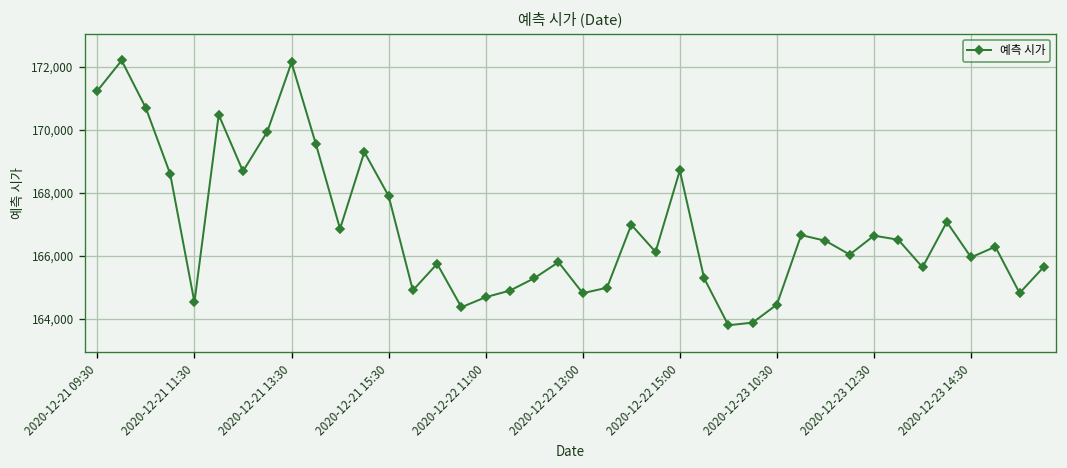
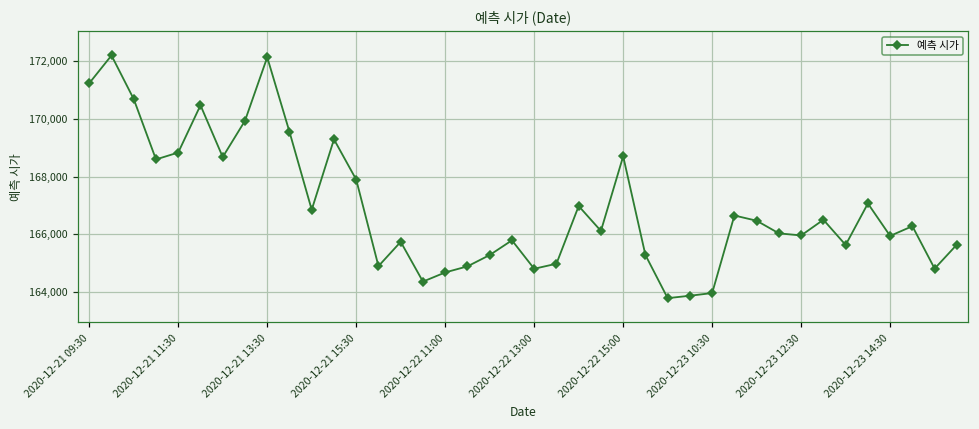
2020-12-21 11:30: 164,500 -> 168,800
2020-12-23 10:30: 164,400 -> 164,000
2020-12-23 12:30: 166,600 -> 166,000
